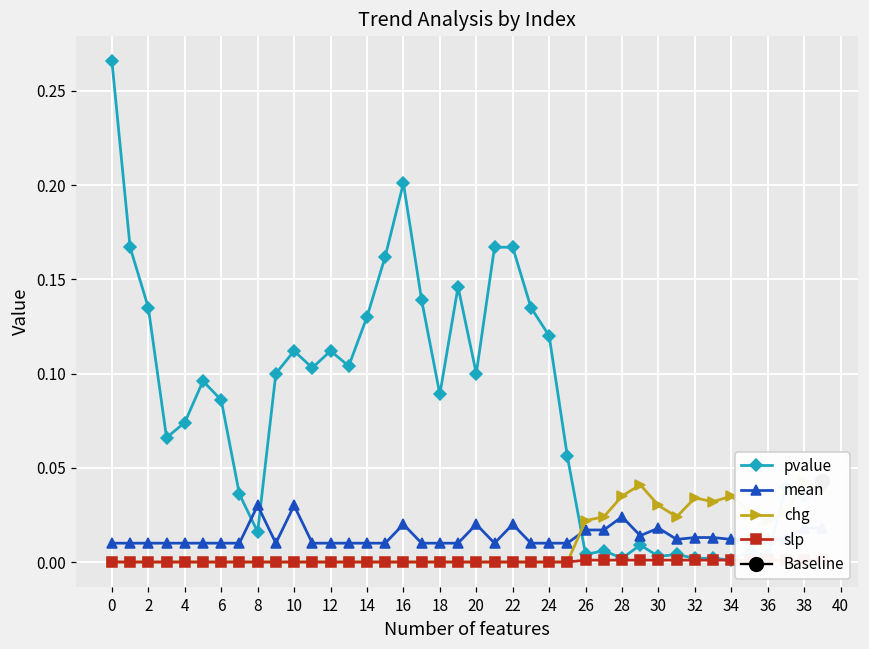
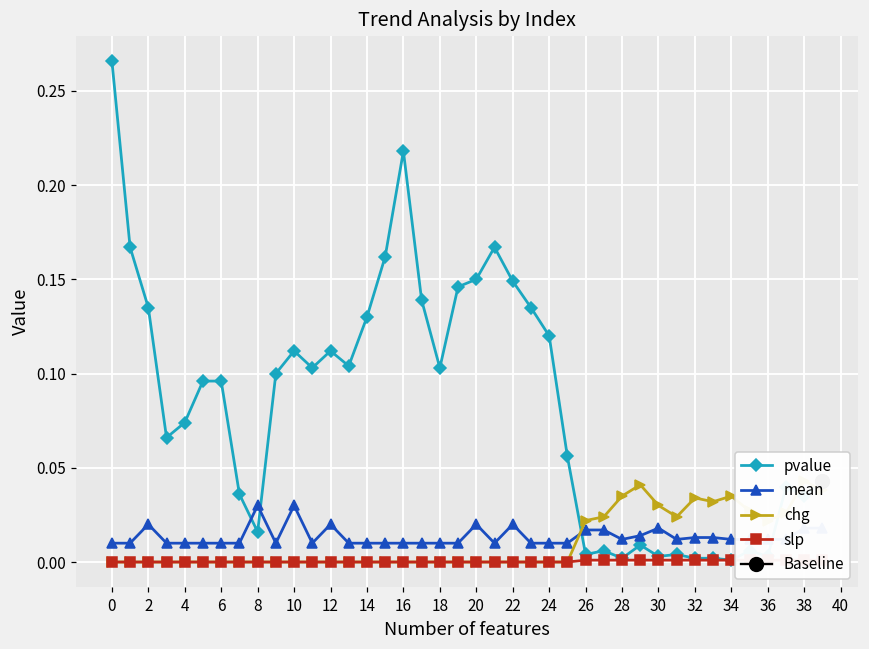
mean, 2: 0.01 -> 0.02
pvalue, 6: 0.086 -> 0.096
mean, 12: 0.01 -> 0.02
pvalue, 16: 0.201 -> 0.218
mean, 16: 0.02 -> 0.01
pvalue, 18: 0.089 -> 0.103
pvalue, 20: 0.10 -> 0.15
pvalue, 22: 0.167 -> 0.149
mean, 28: 0.024 -> 0.012
